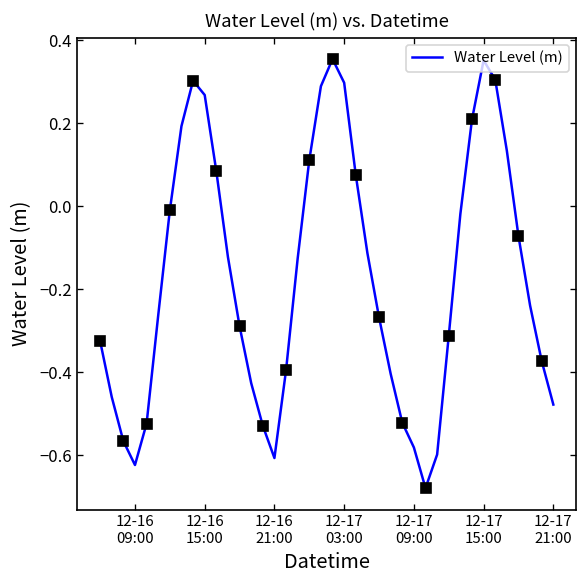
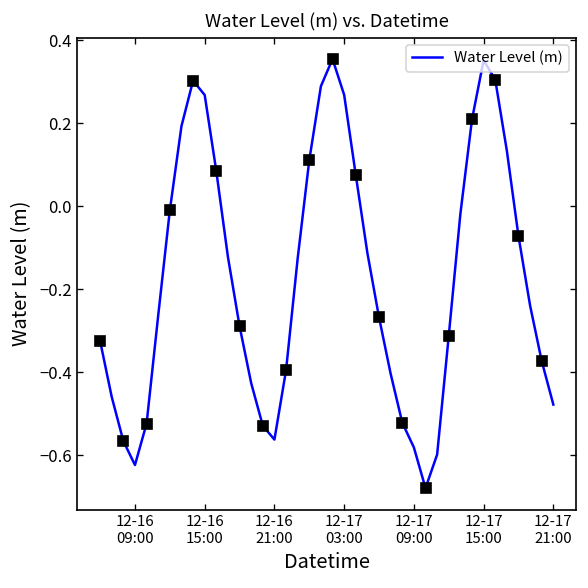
Water Level (m), 12-16 21:00: -0.61 -> -0.56
Water Level (m), 12-17 03:00: 0.30 -> 0.27
